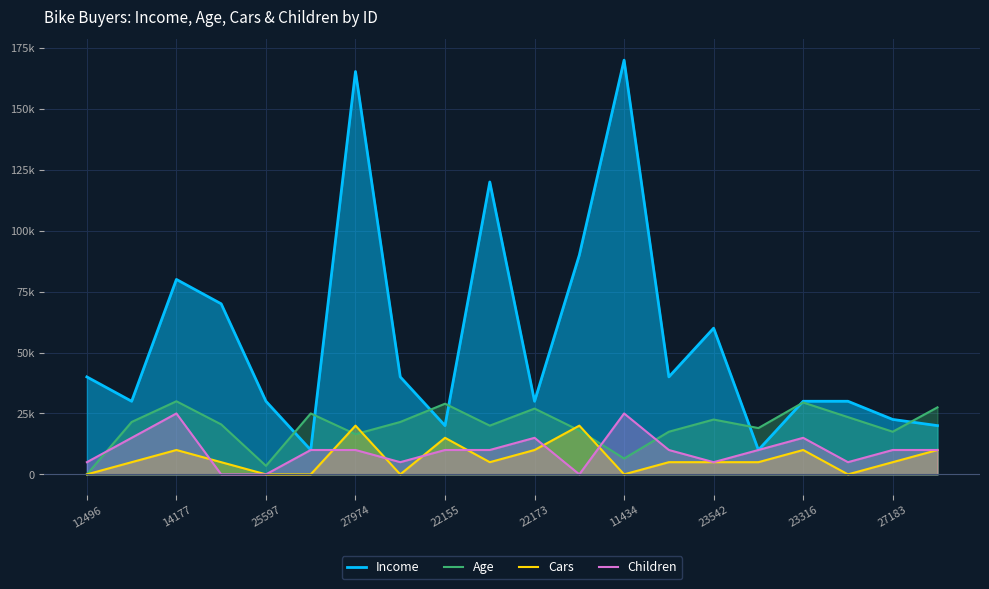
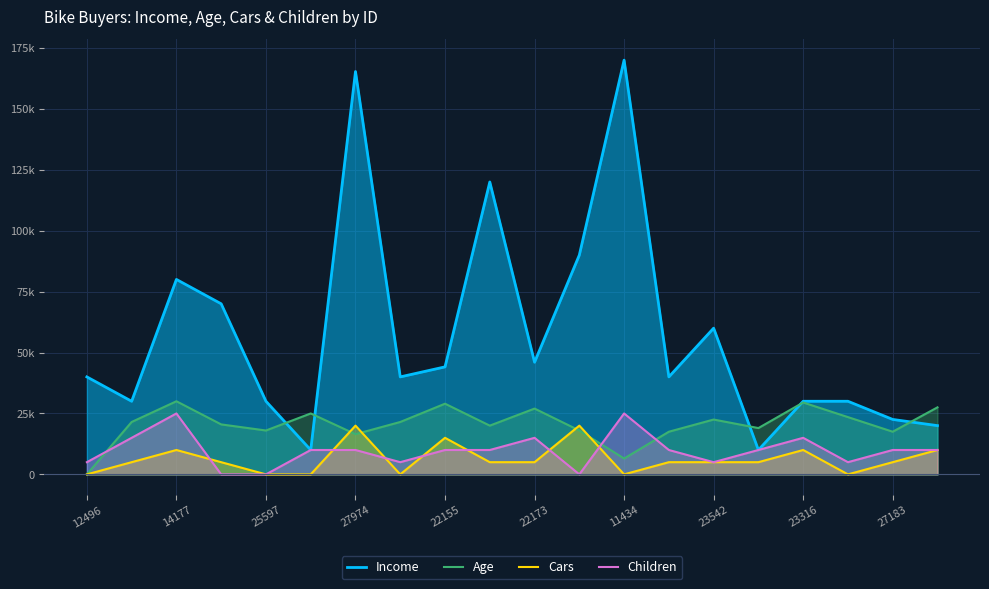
Age, 25597: 4000 -> 18000
Income, 22155: 20000 -> 44000
Income, 22173: 30000 -> 46000
Cars, 22173: 10000 -> 5000
